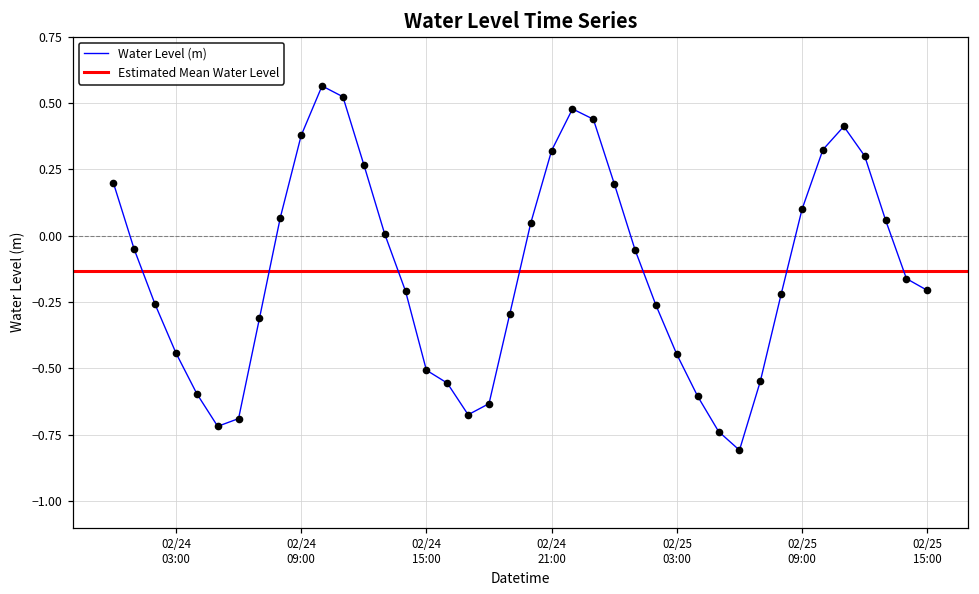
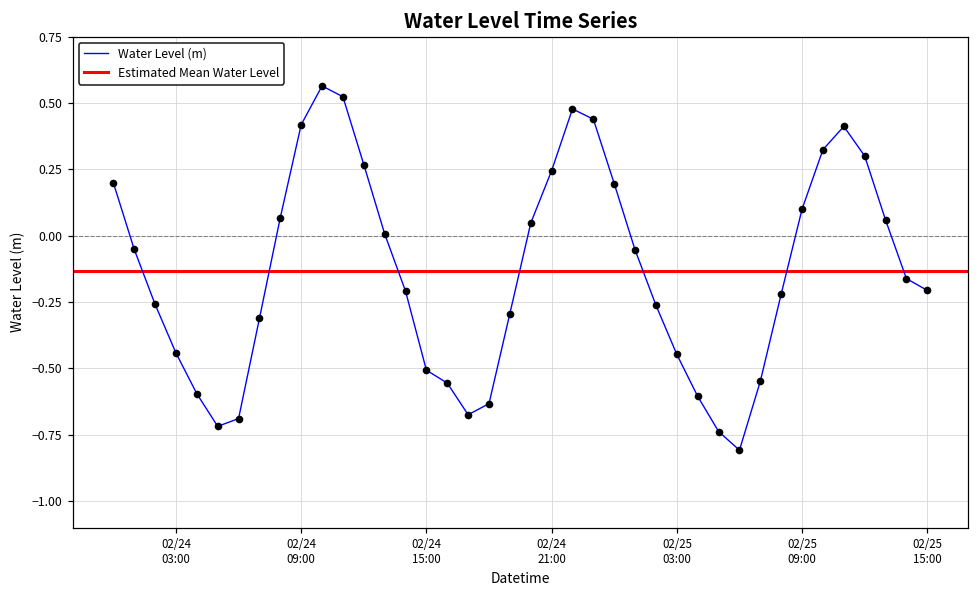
02/24 09:00: 0.38 -> 0.42
02/24 21:00: 0.32 -> 0.25
